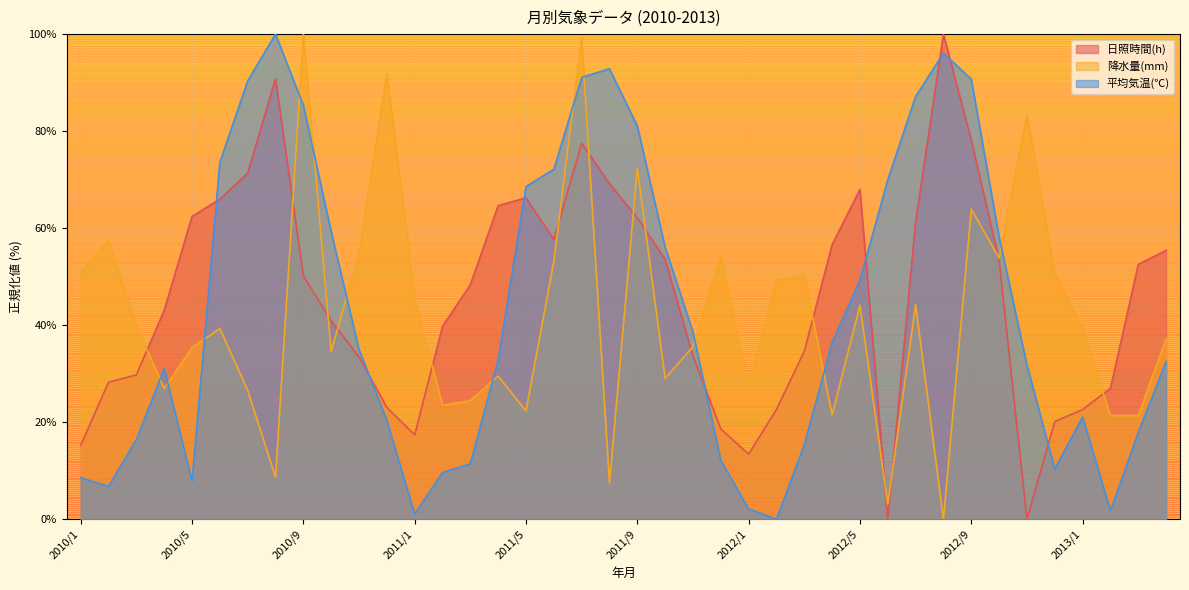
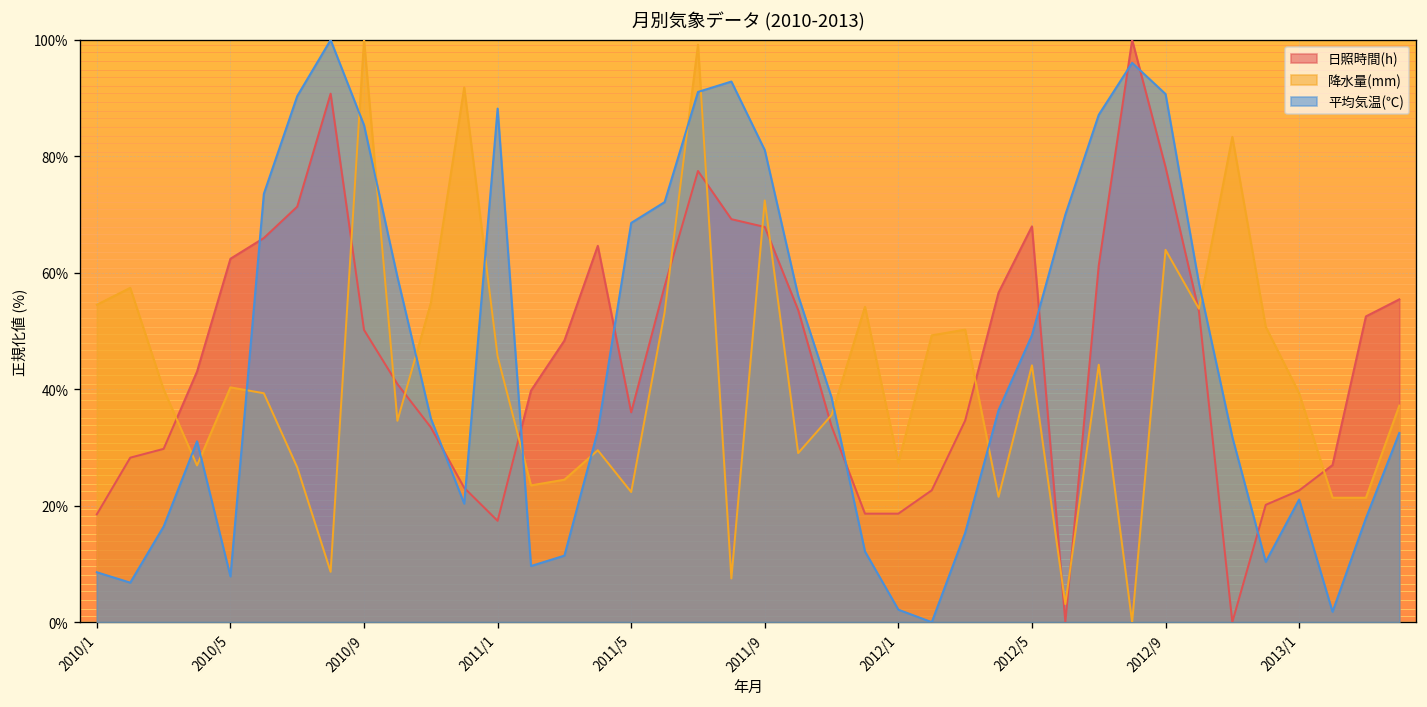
日照時間(h), 2010/1: 15% -> 19%
降水量(mm), 2010/1: 51% -> 55%
降水量(mm), 2010/5: 35% -> 40%
平均気温(℃), 2011/1: 1% -> 88%
日照時間(h), 2011/5: 66% -> 36%
日照時間(h), 2011/9: 62% -> 68%
日照時間(h), 2012/1: 13% -> 19%
